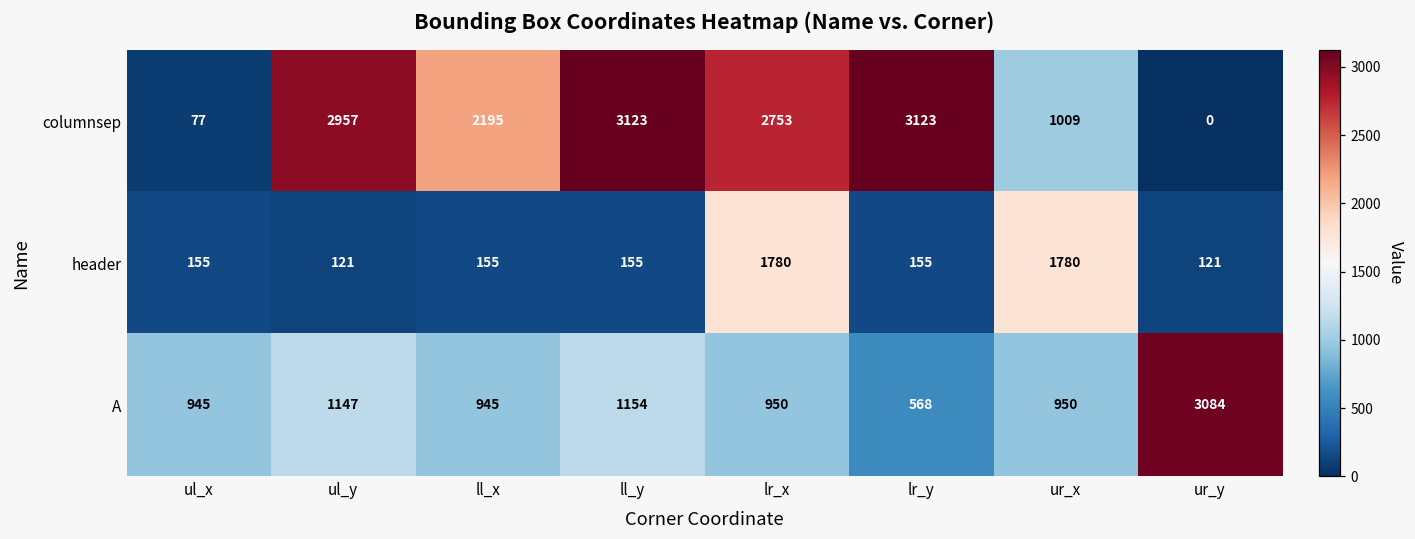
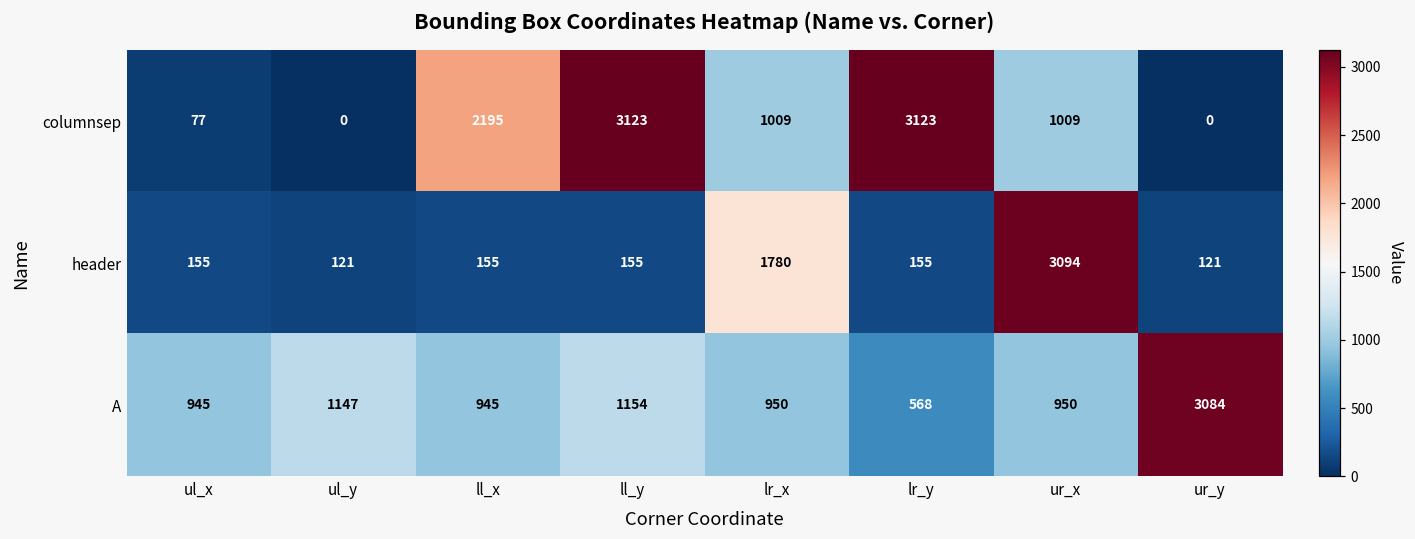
columnsep, ul_y: 2957 -> 0
columnsep, lr_x: 2753 -> 1009
header, ur_x: 1780 -> 3094
